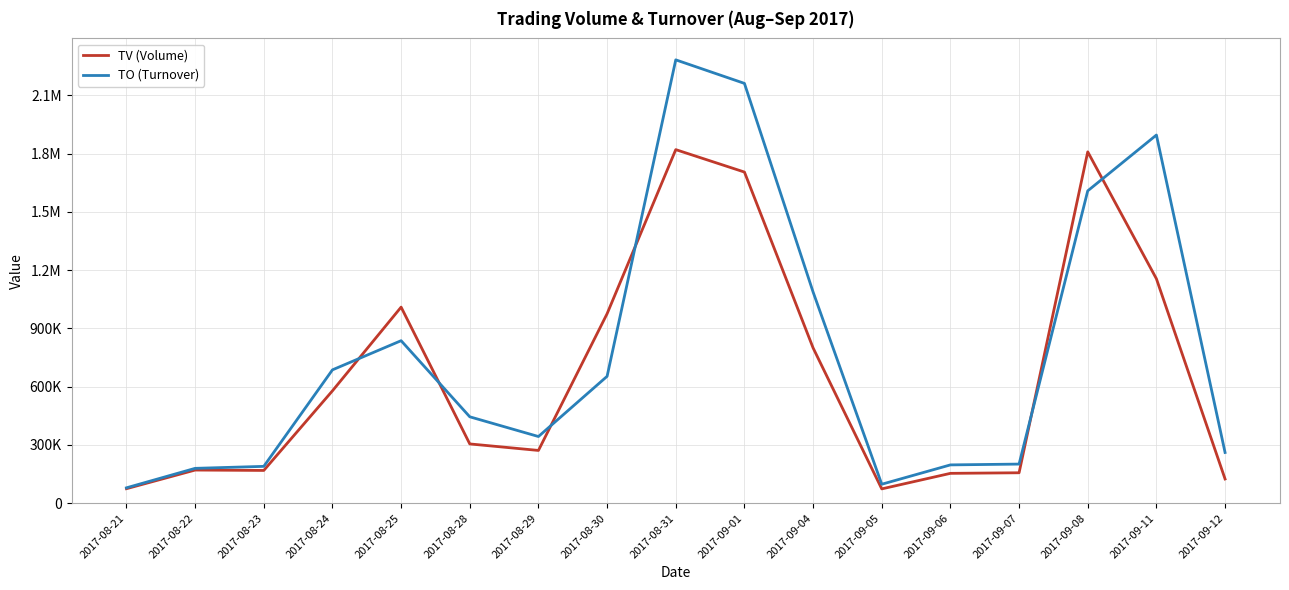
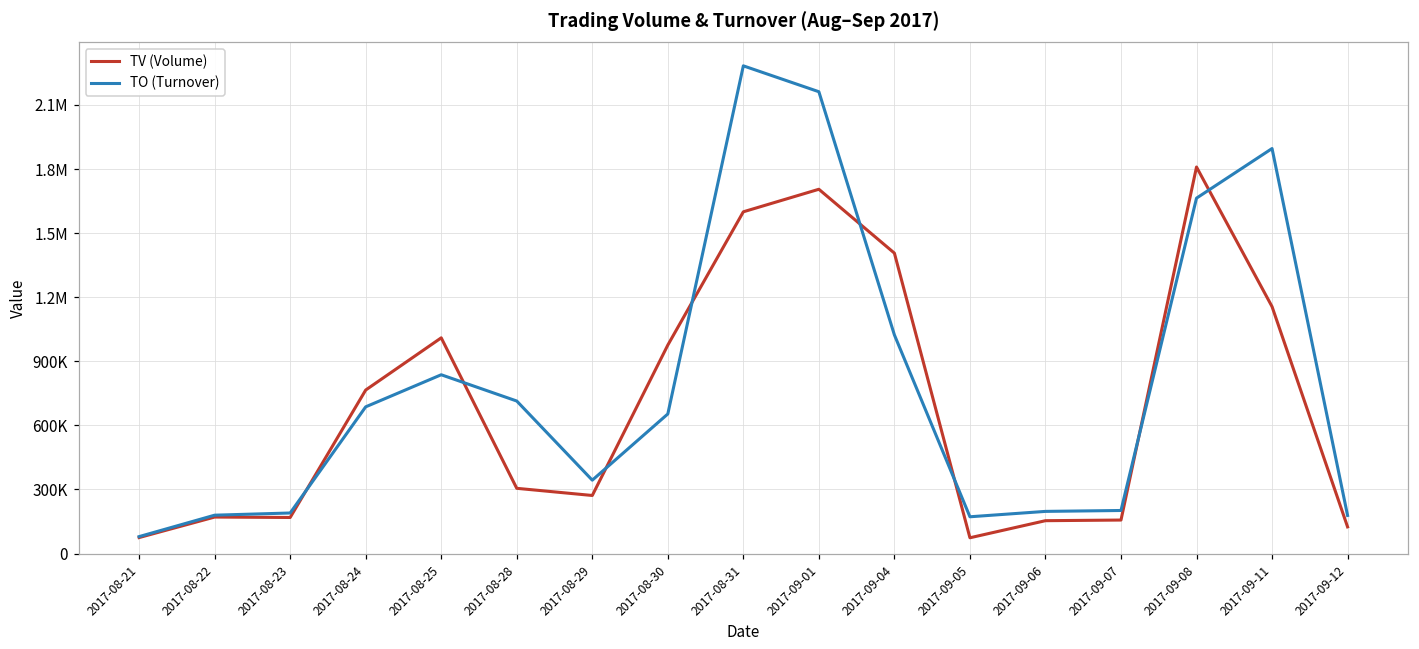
TV (Volume), 2017-08-24: 580000 -> 770000
TO (Turnover), 2017-08-28: 450000 -> 710000
TV (Volume), 2017-08-31: 1820000 -> 1600000
TV (Volume), 2017-09-04: 800000 -> 1410000
TO (Turnover), 2017-09-04: 1090000 -> 1020000
TO (Turnover), 2017-09-05: 100000 -> 170000
TO (Turnover), 2017-09-08: 1610000 -> 1660000
TO (Turnover), 2017-09-12: 260000 -> 180000
